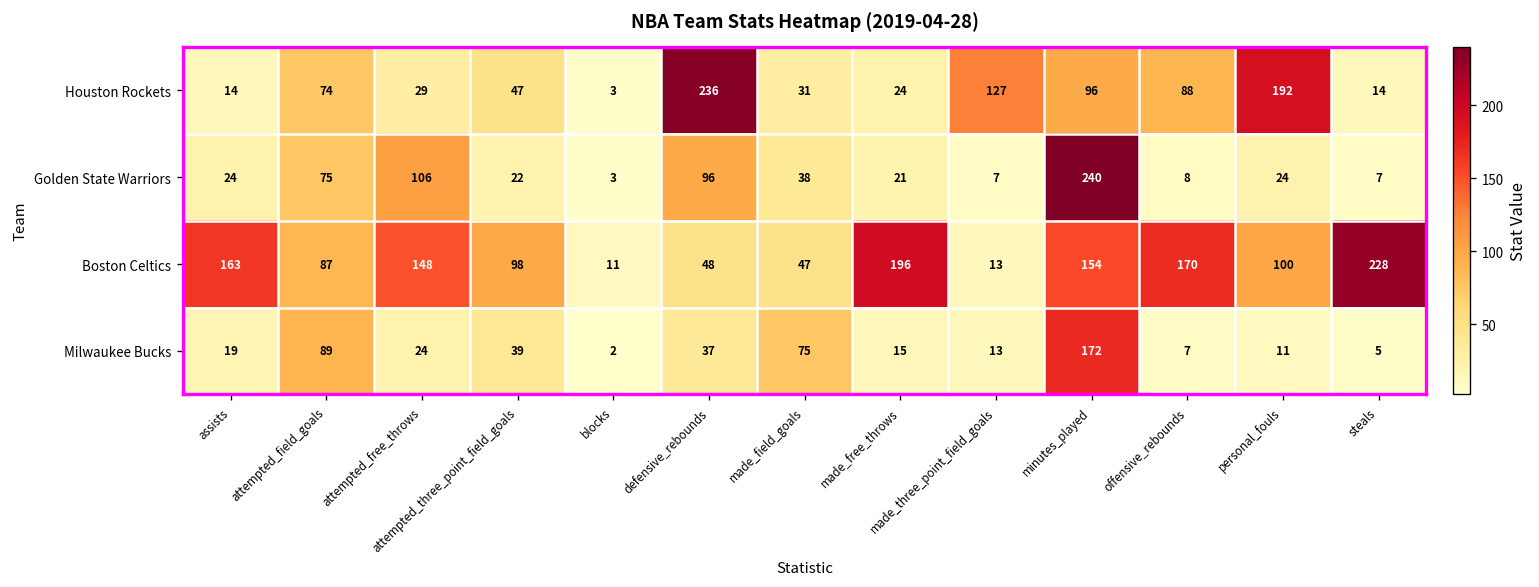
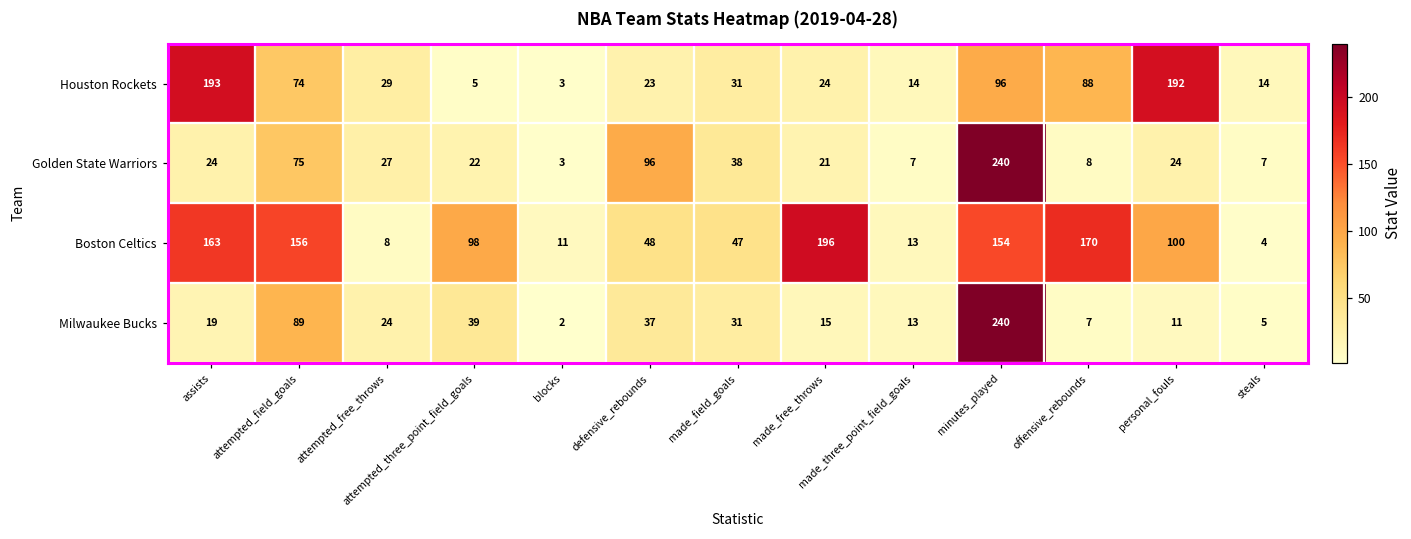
Houston Rockets, assists: 14 -> 193
Houston Rockets, attempted_three_point_field_goals: 47 -> 5
Houston Rockets, defensive_rebounds: 236 -> 23
Houston Rockets, made_three_point_field_goals: 127 -> 14
Golden State Warriors, attempted_free_throws: 106 -> 27
Boston Celtics, attempted_field_goals: 87 -> 156
Boston Celtics, attempted_free_throws: 148 -> 8
Boston Celtics, steals: 228 -> 4
Milwaukee Bucks, made_field_goals: 75 -> 31
Milwaukee Bucks, minutes_played: 172 -> 240
